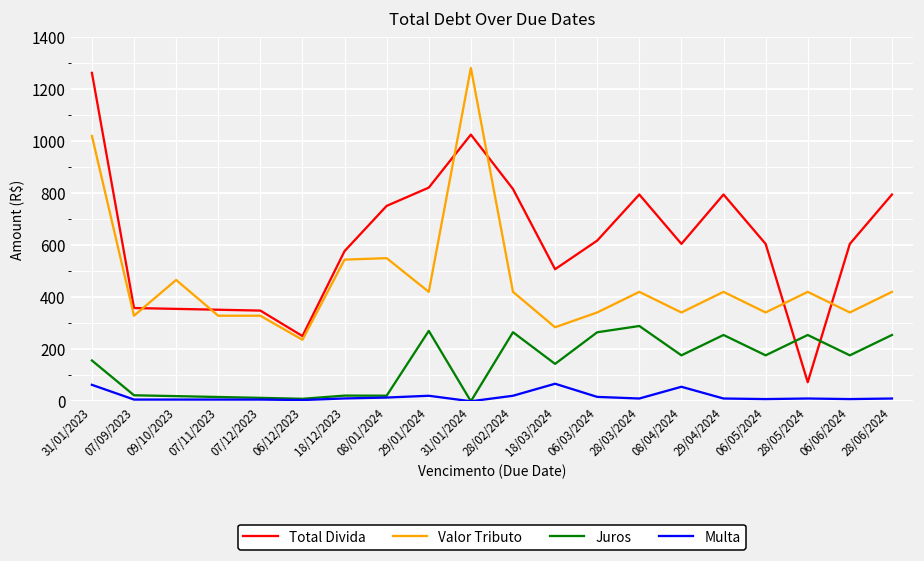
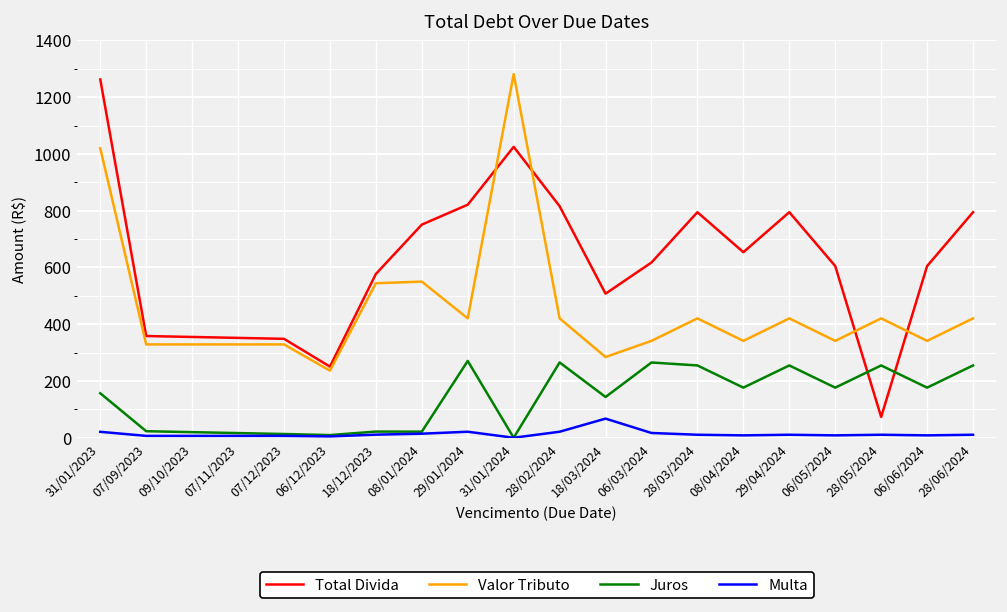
Multa, 31/01/2023: 60 -> 20
Valor Tributo, 09/10/2023: 470 -> 330
Juros, 28/03/2024: 290 -> 250
Total Divida, 08/04/2024: 600 -> 650
Multa, 08/04/2024: 60 -> 10
